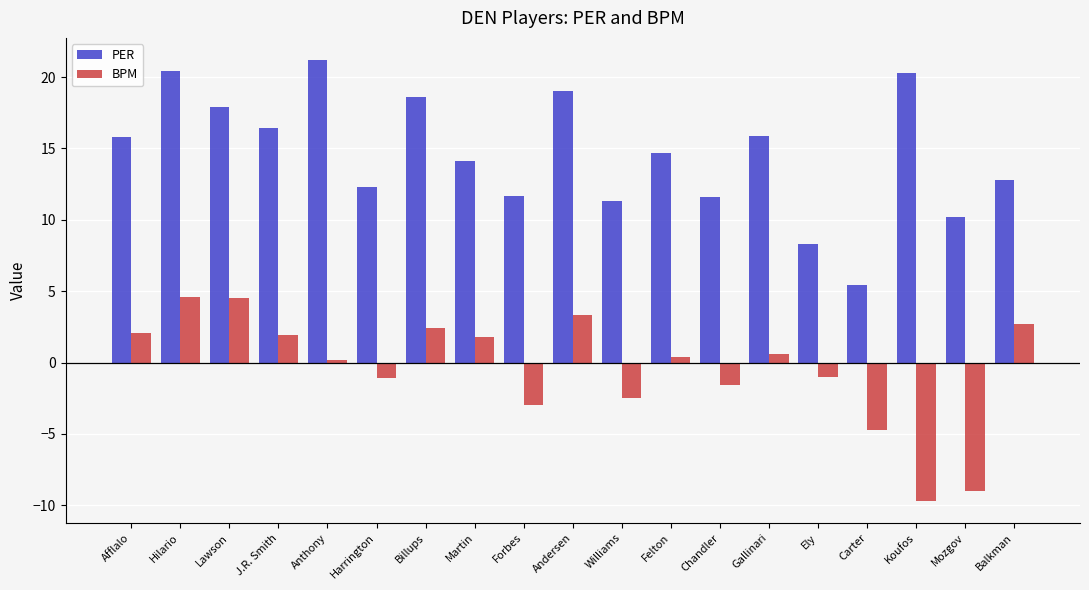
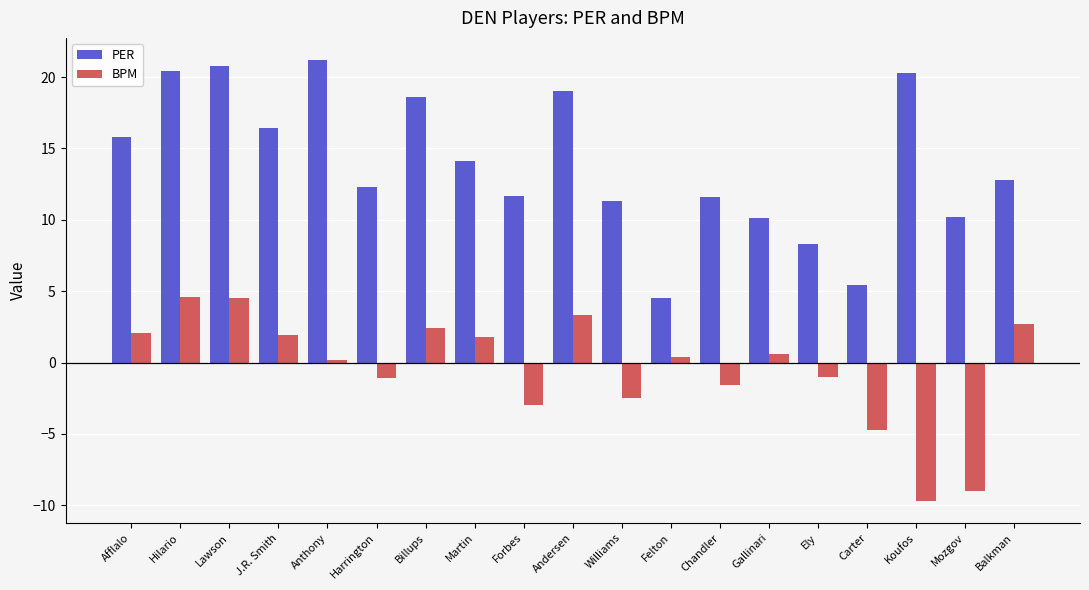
PER, Lawson: 17.9 -> 20.8
PER, Felton: 14.7 -> 4.5
PER, Gallinari: 15.9 -> 10.1
